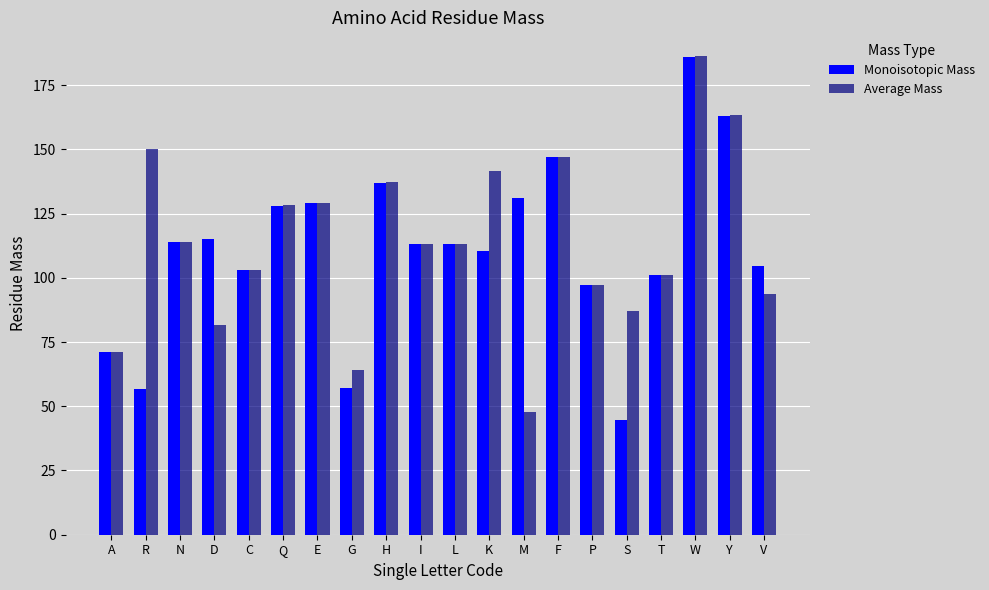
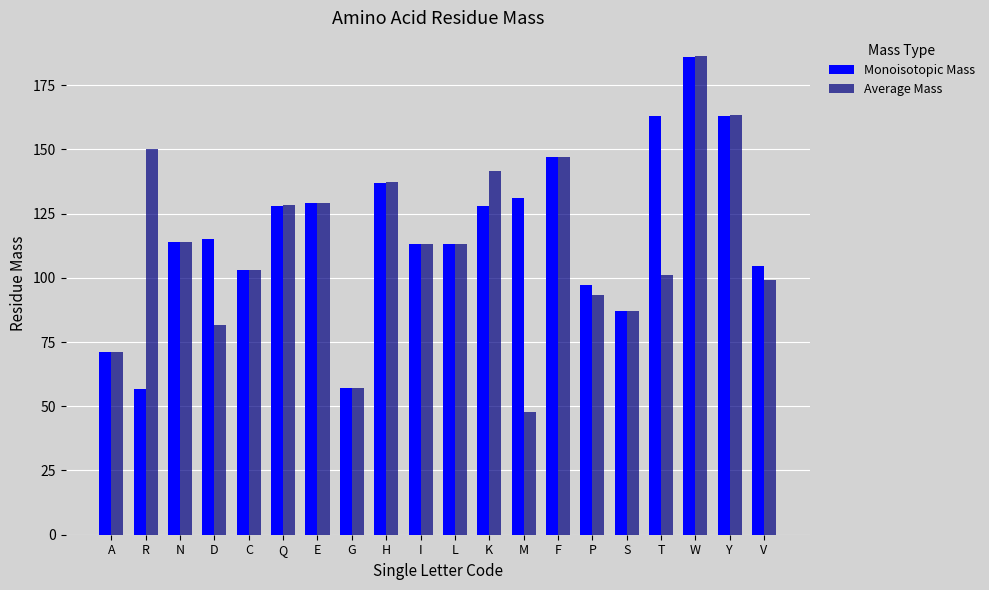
Average Mass, G: 64 -> 57
Monoisotopic Mass, K: 110 -> 128
Average Mass, P: 97 -> 93
Monoisotopic Mass, S: 45 -> 87
Monoisotopic Mass, T: 101 -> 163
Average Mass, V: 94 -> 99
